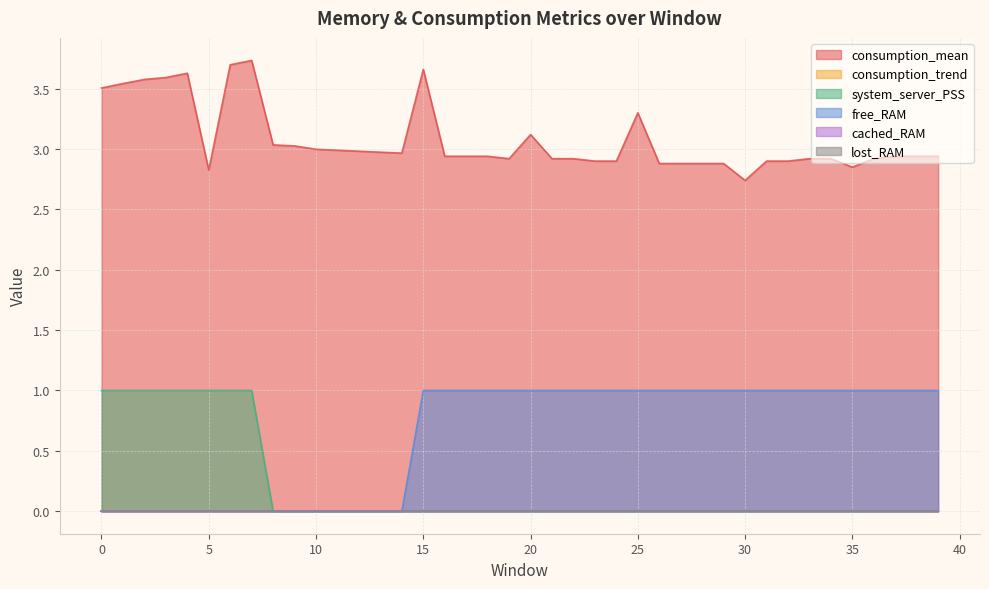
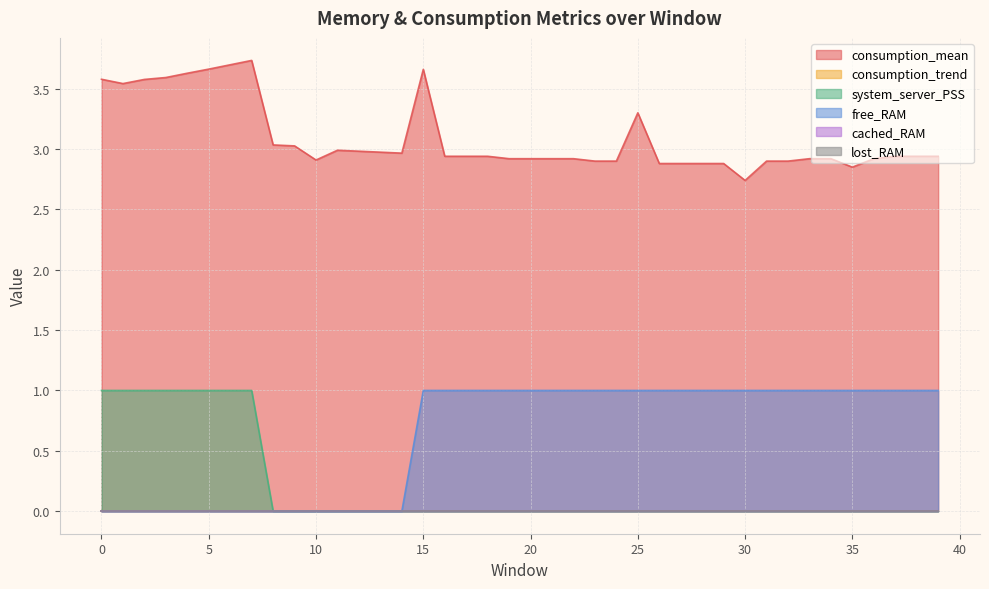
consumption_mean, 0: 3.51 -> 3.58
consumption_mean, 5: 2.83 -> 3.66
consumption_mean, 10: 3.00 -> 2.91
consumption_mean, 20: 3.12 -> 2.92
